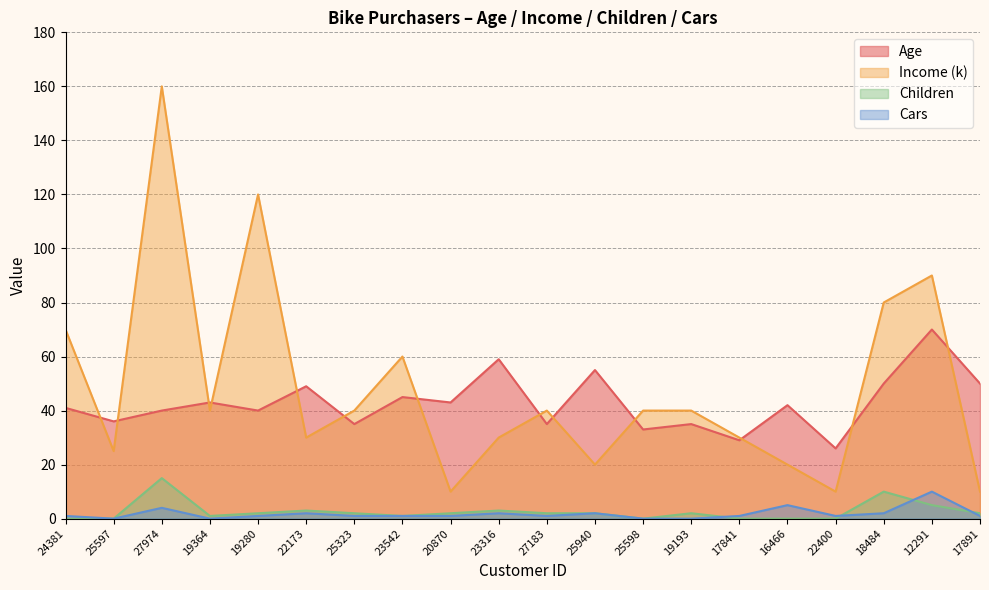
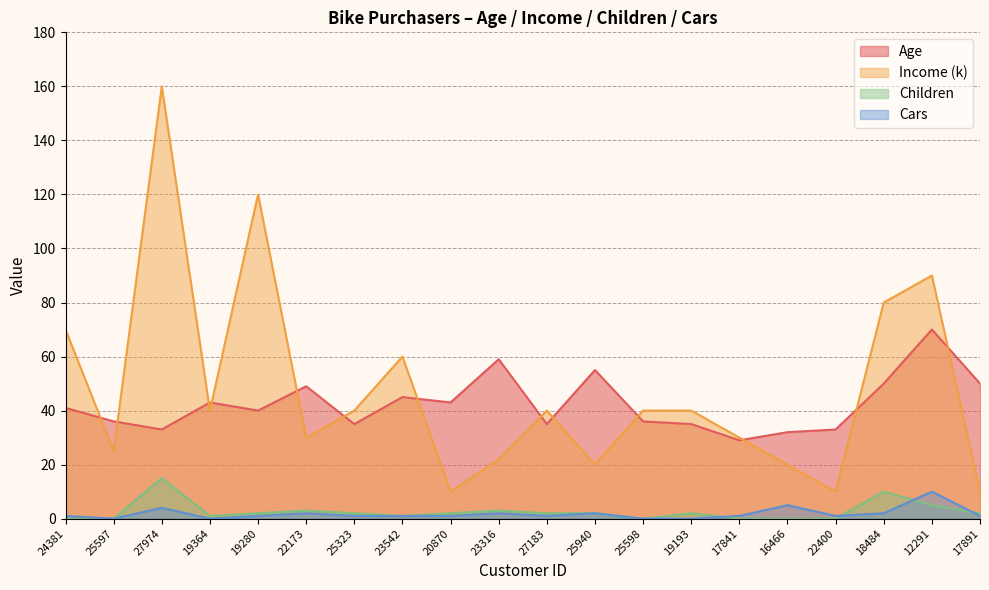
Age, 27974: 40 -> 33
Income (k), 23316: 30 -> 22
Age, 25598: 33 -> 36
Age, 16466: 42 -> 32
Age, 22400: 26 -> 33
